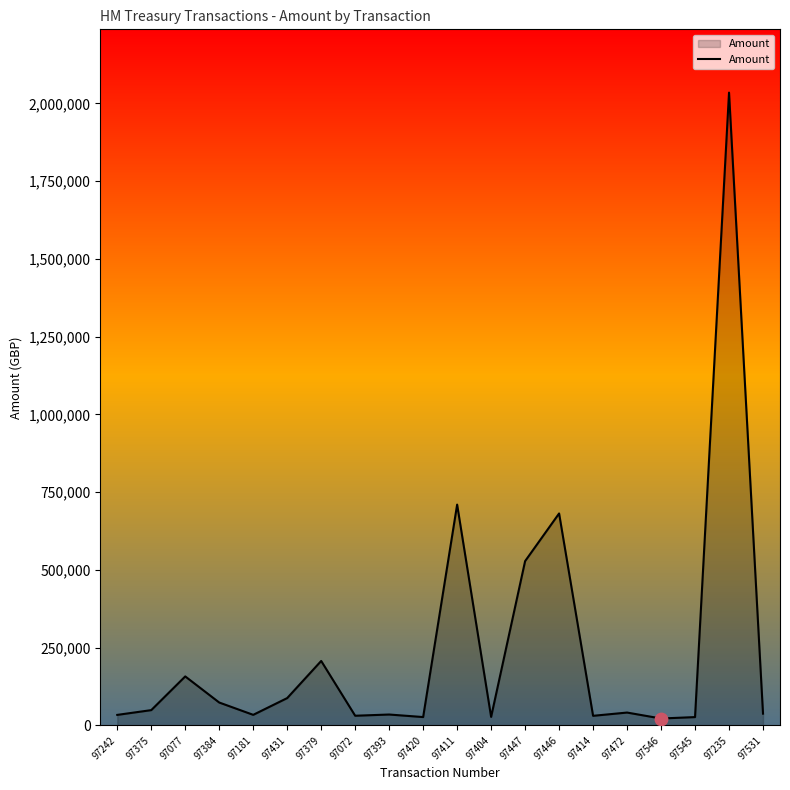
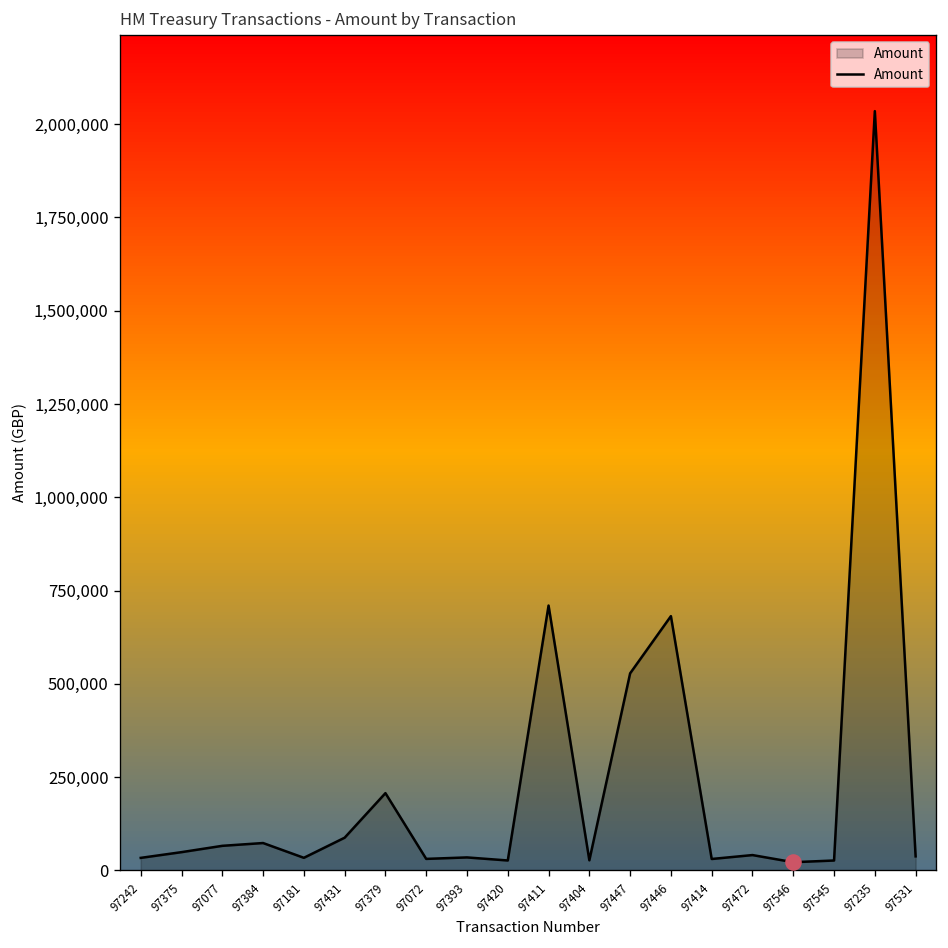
Amount, 97077: 160,000 -> 70,000
